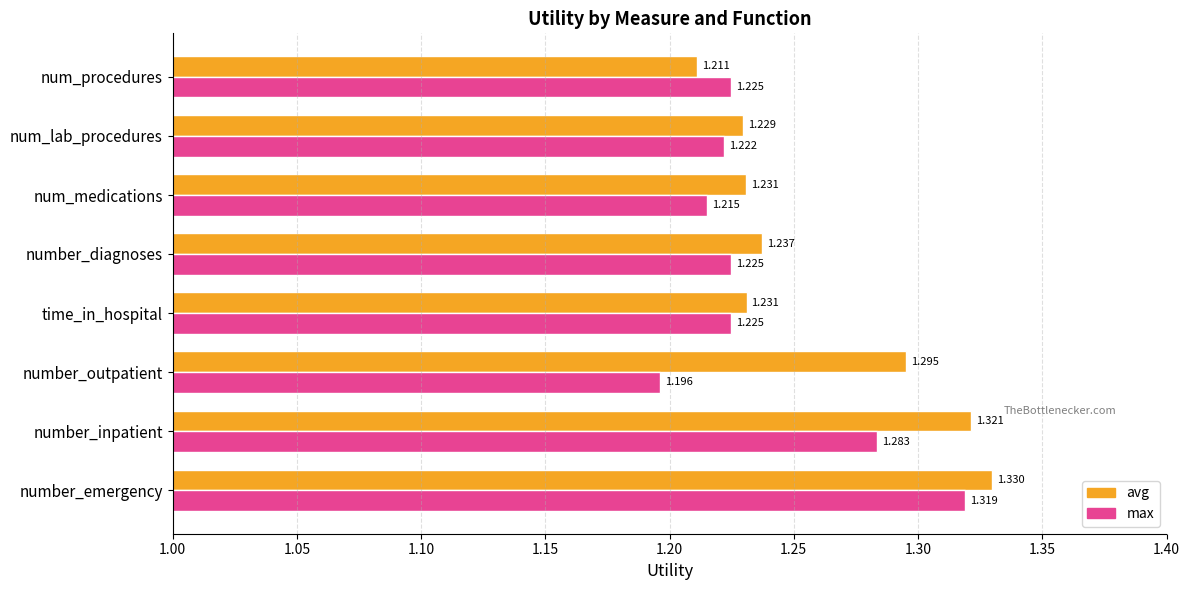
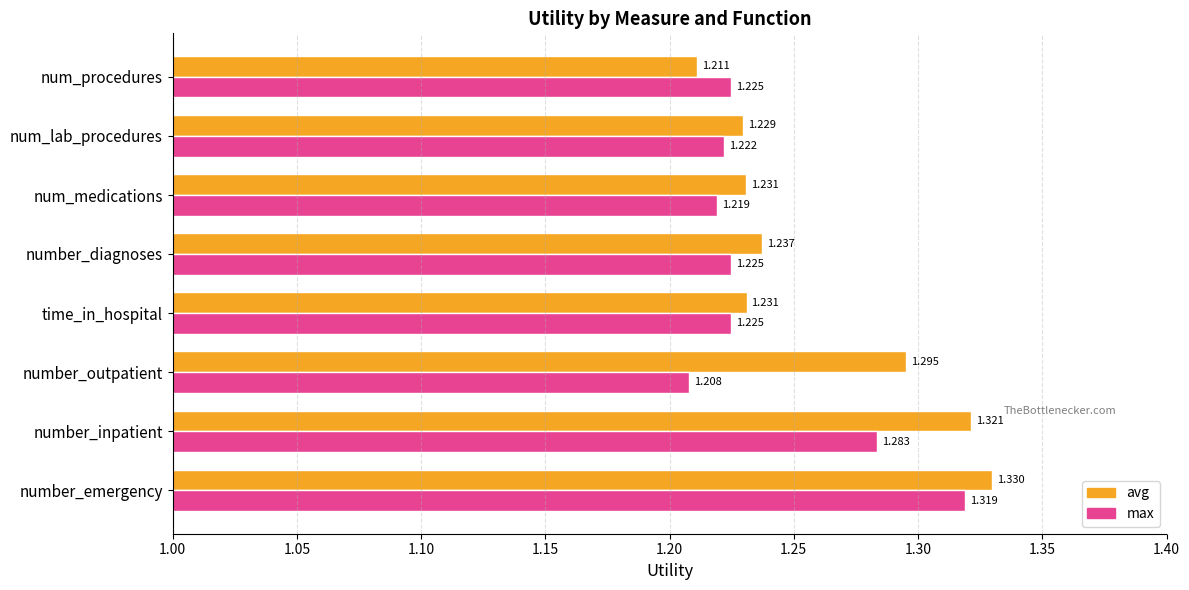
max, num_medications: 1.215 -> 1.219
max, number_outpatient: 1.196 -> 1.208
